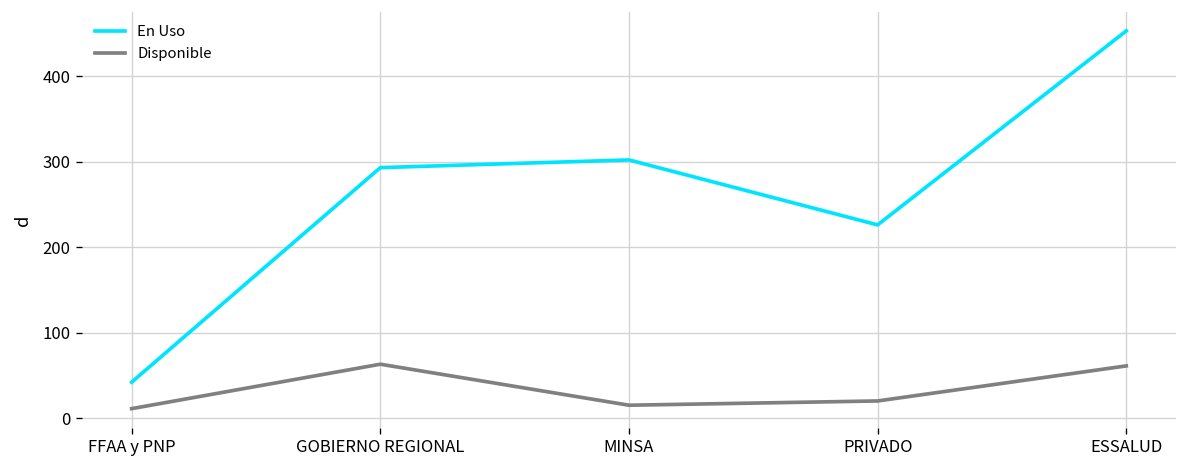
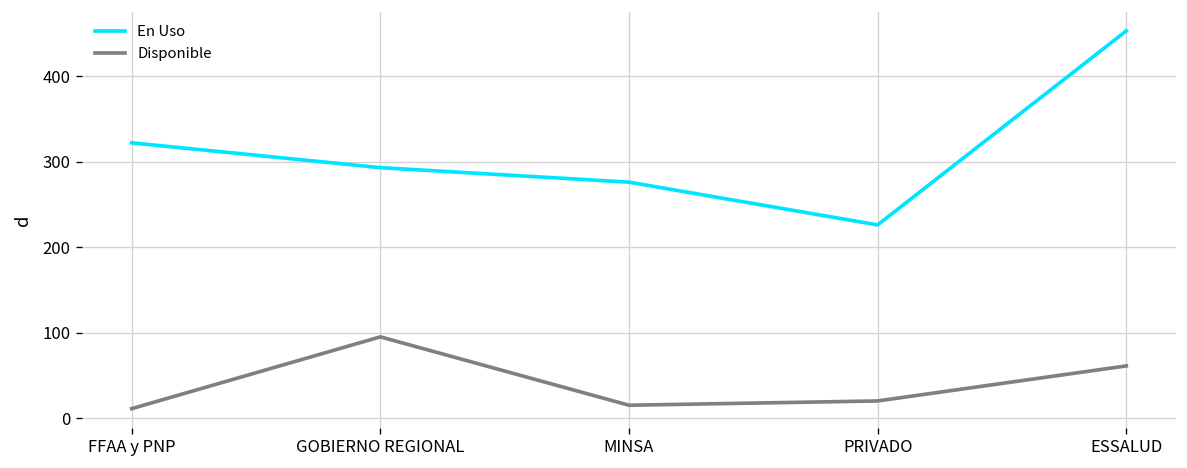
En Uso, FFAA y PNP: 40 -> 320
Disponible, GOBIERNO REGIONAL: 60 -> 100
En Uso, MINSA: 300 -> 280
